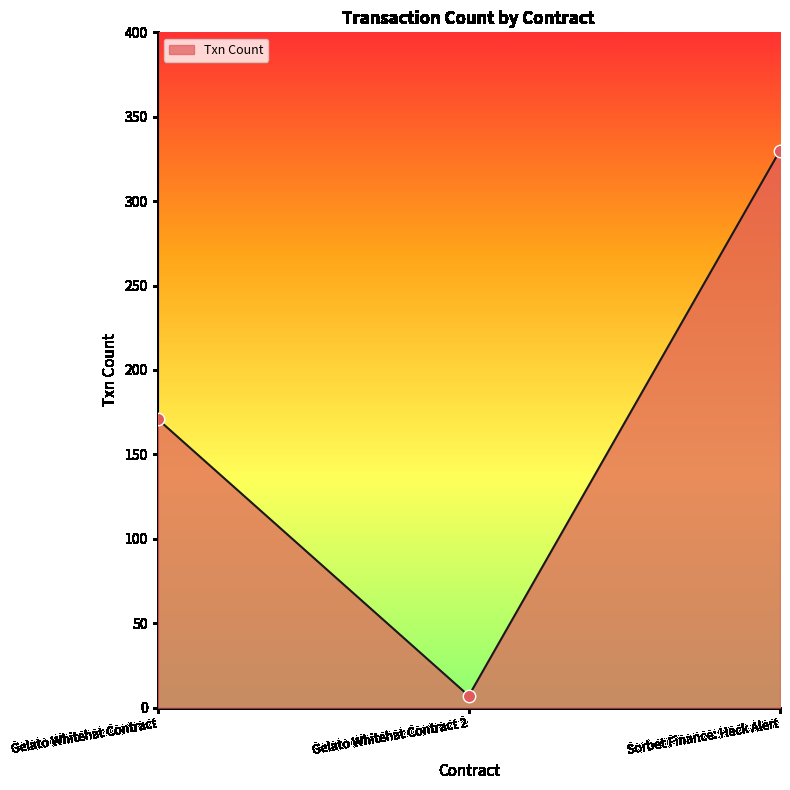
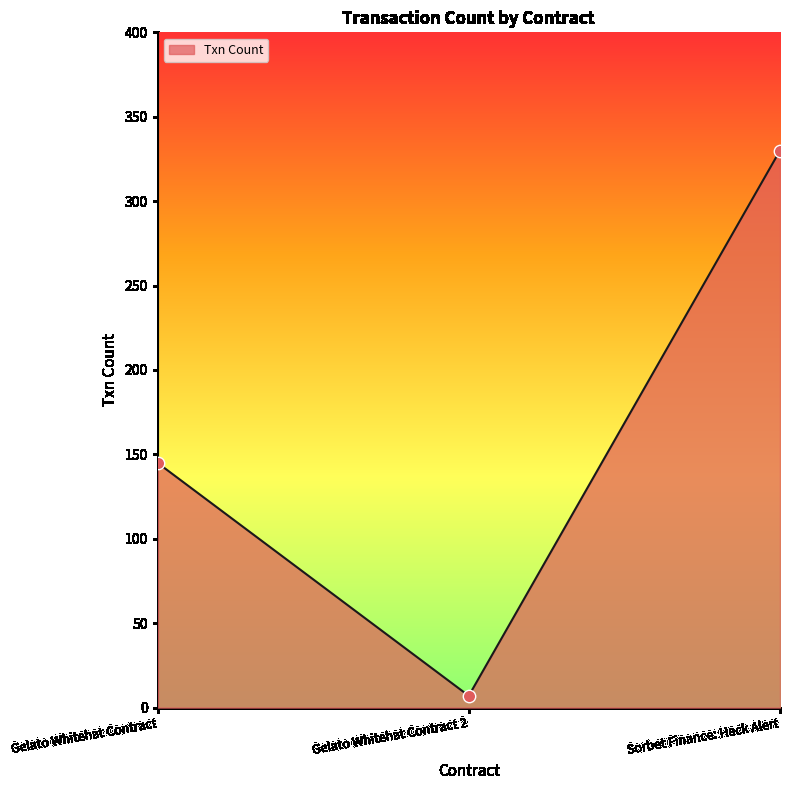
Gelato Whitehat Contract: 171 -> 145
